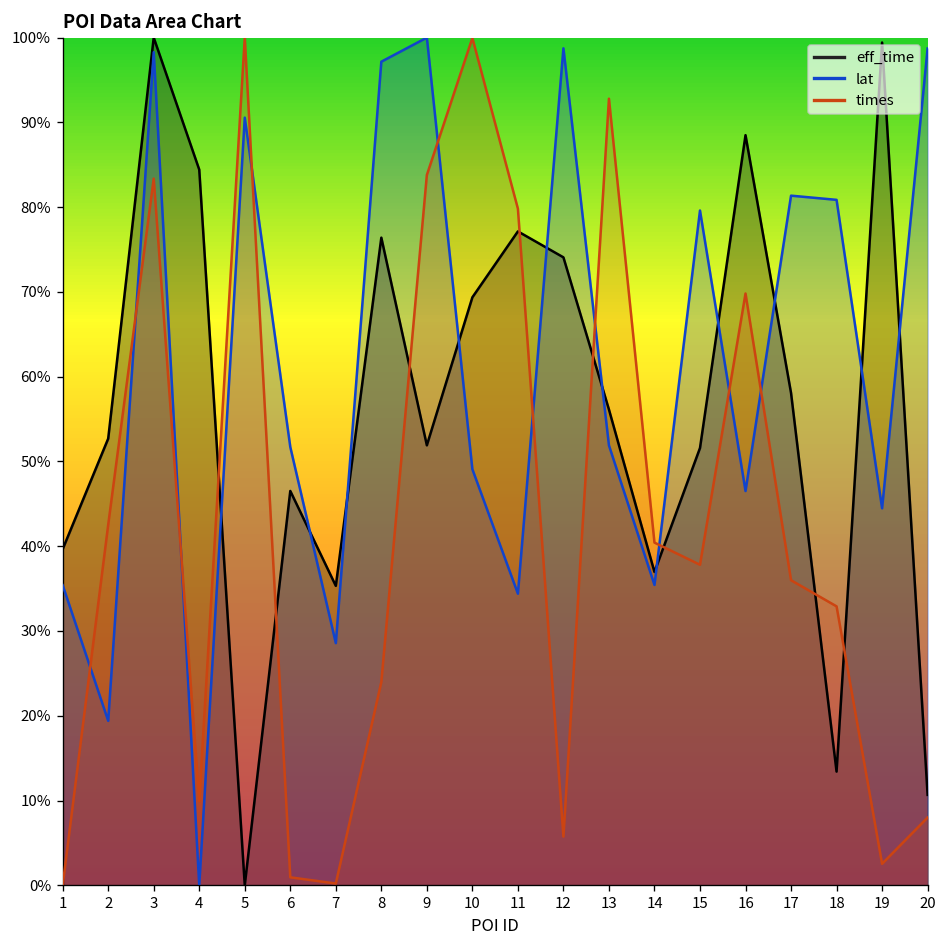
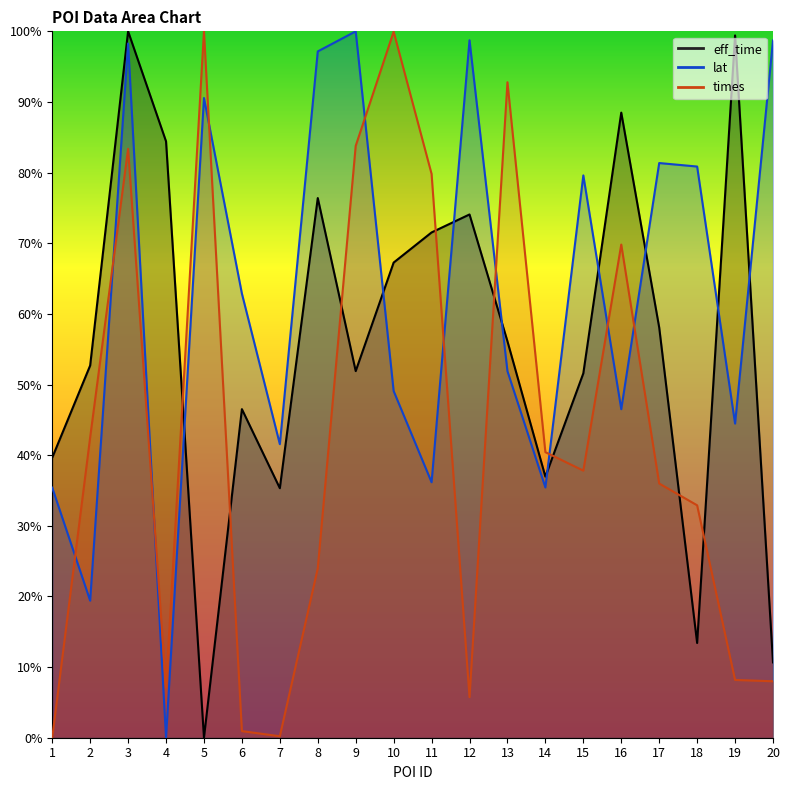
times, 4: 10% -> 7%
lat, 6: 52% -> 63%
lat, 7: 29% -> 42%
eff_time, 10: 69% -> 67%
eff_time, 11: 77% -> 72%
lat, 11: 34% -> 36%
times, 19: 3% -> 8%
